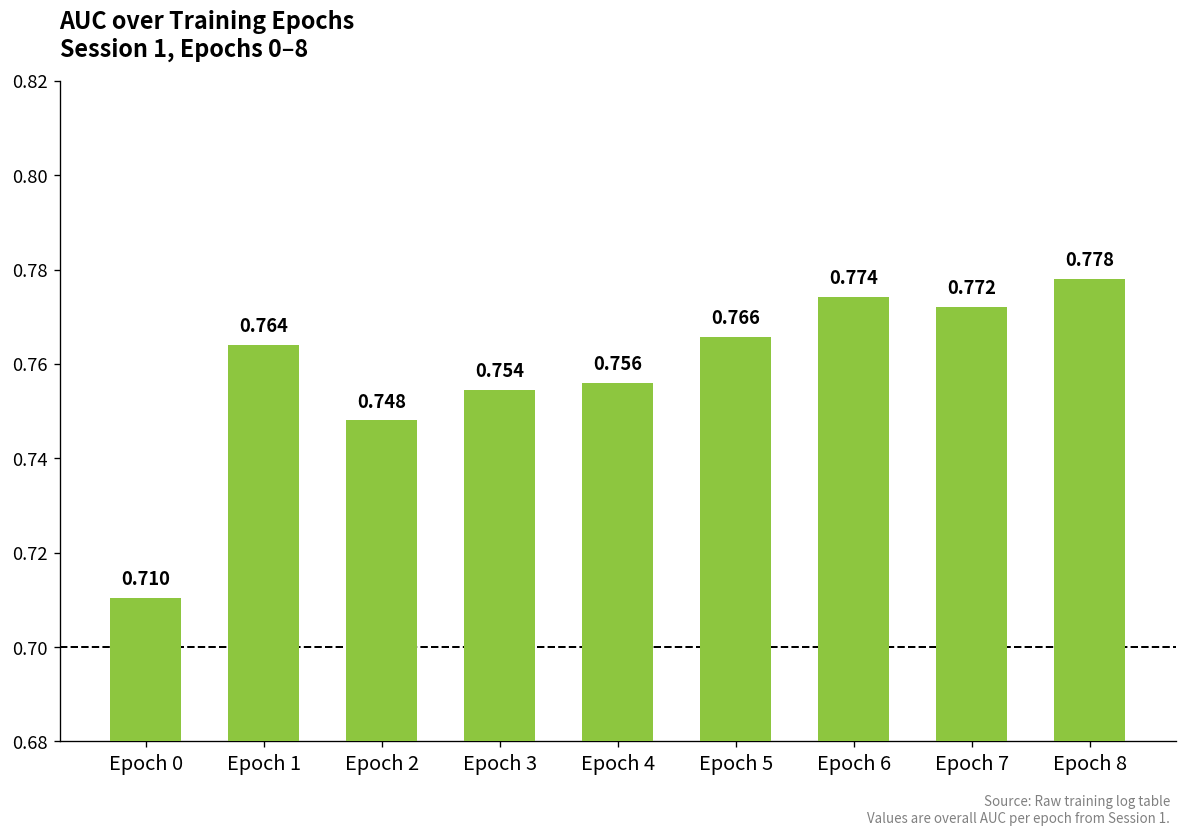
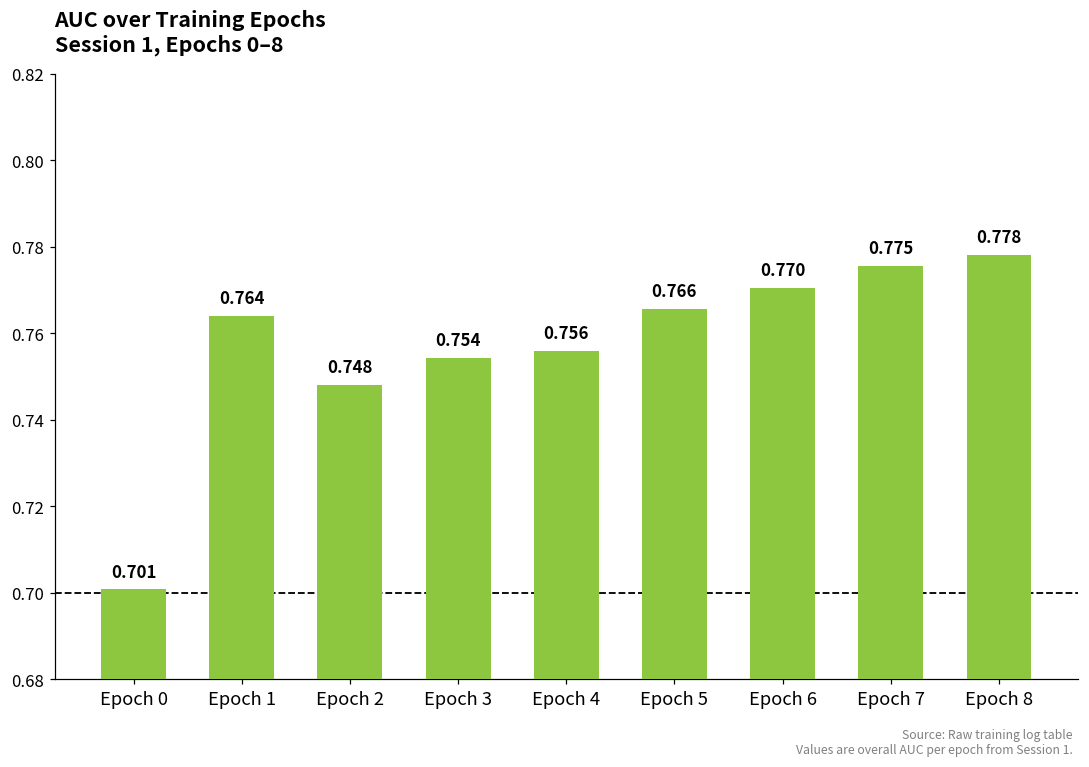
Epoch 0: 0.710 -> 0.701
Epoch 6: 0.774 -> 0.770
Epoch 7: 0.772 -> 0.775
